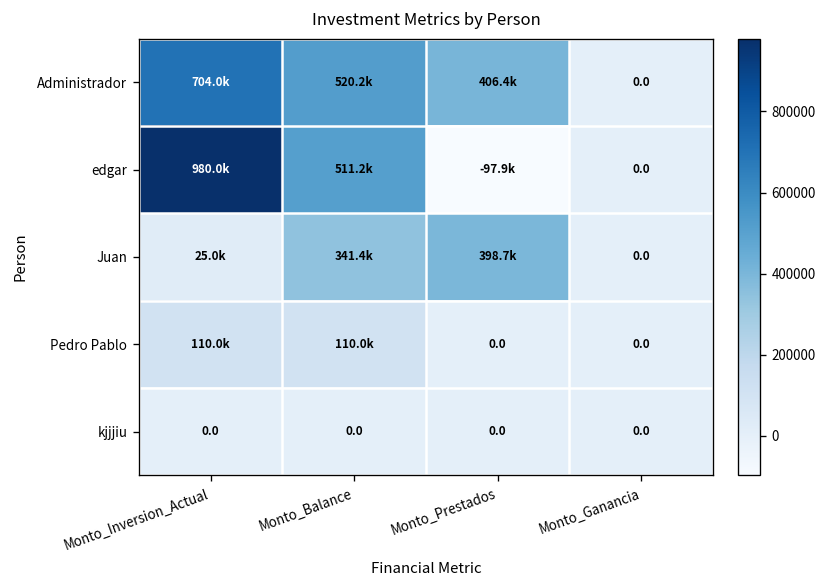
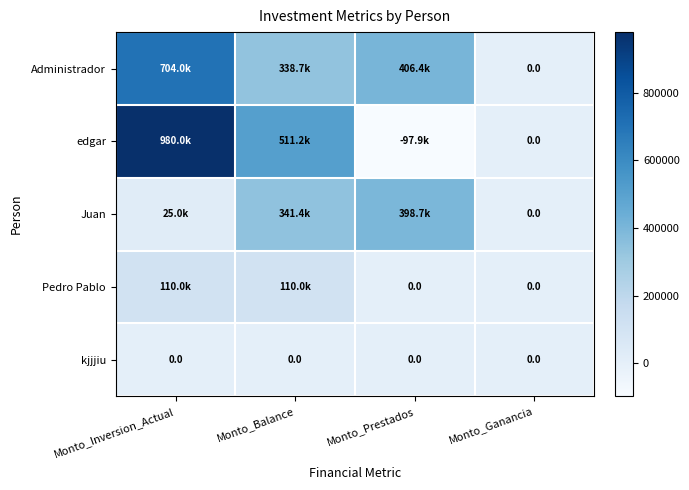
Administrador, Monto_Balance: 520.2k -> 338.7k
